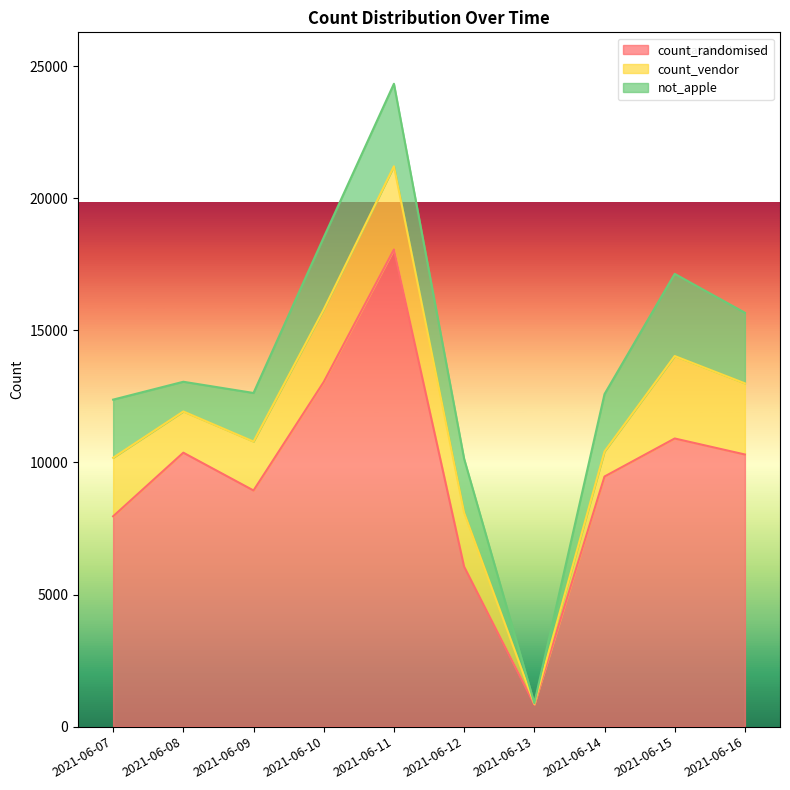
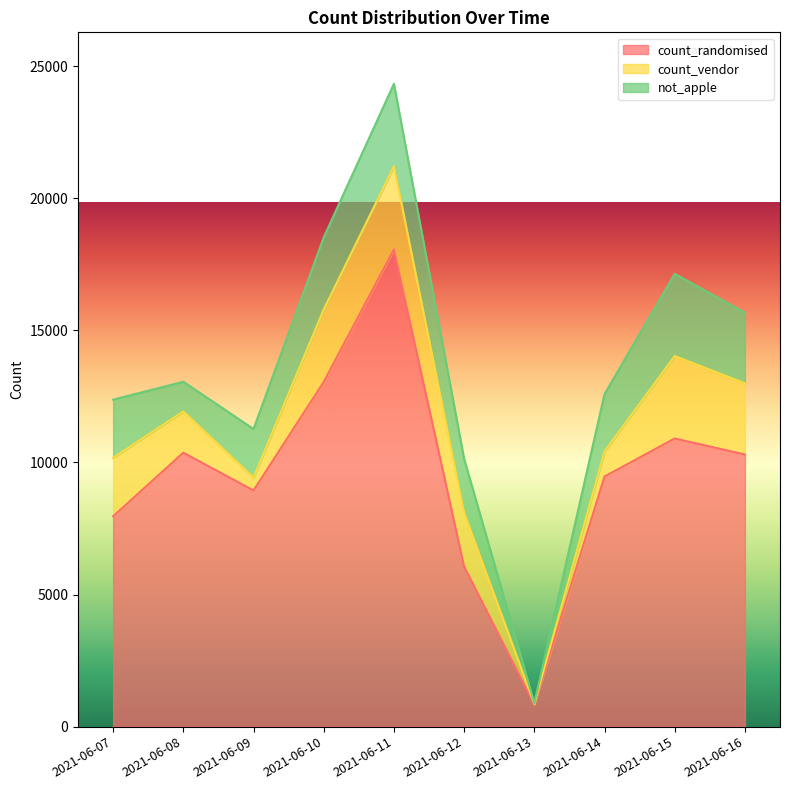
count_vendor, 2021-06-09: 1900 -> 500
